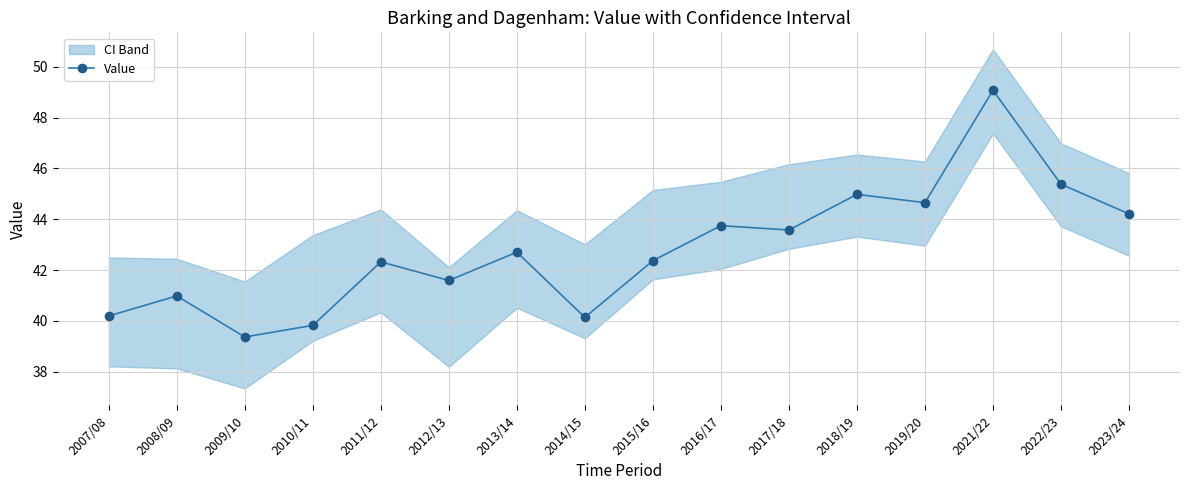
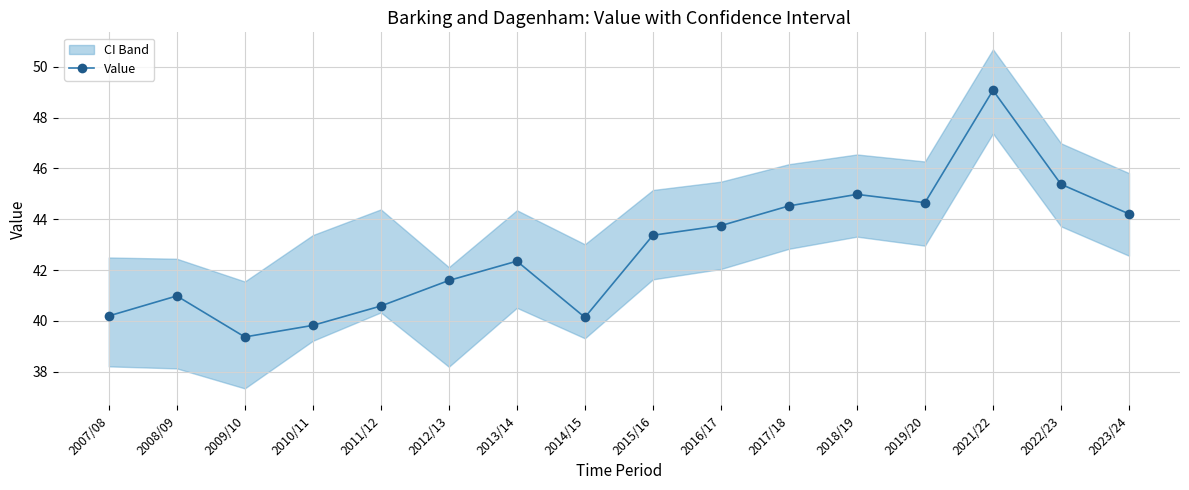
Value, 2011/12: 42.3 -> 40.6
Value, 2013/14: 42.7 -> 42.4
Value, 2015/16: 42.4 -> 43.4
Value, 2017/18: 43.6 -> 44.5
